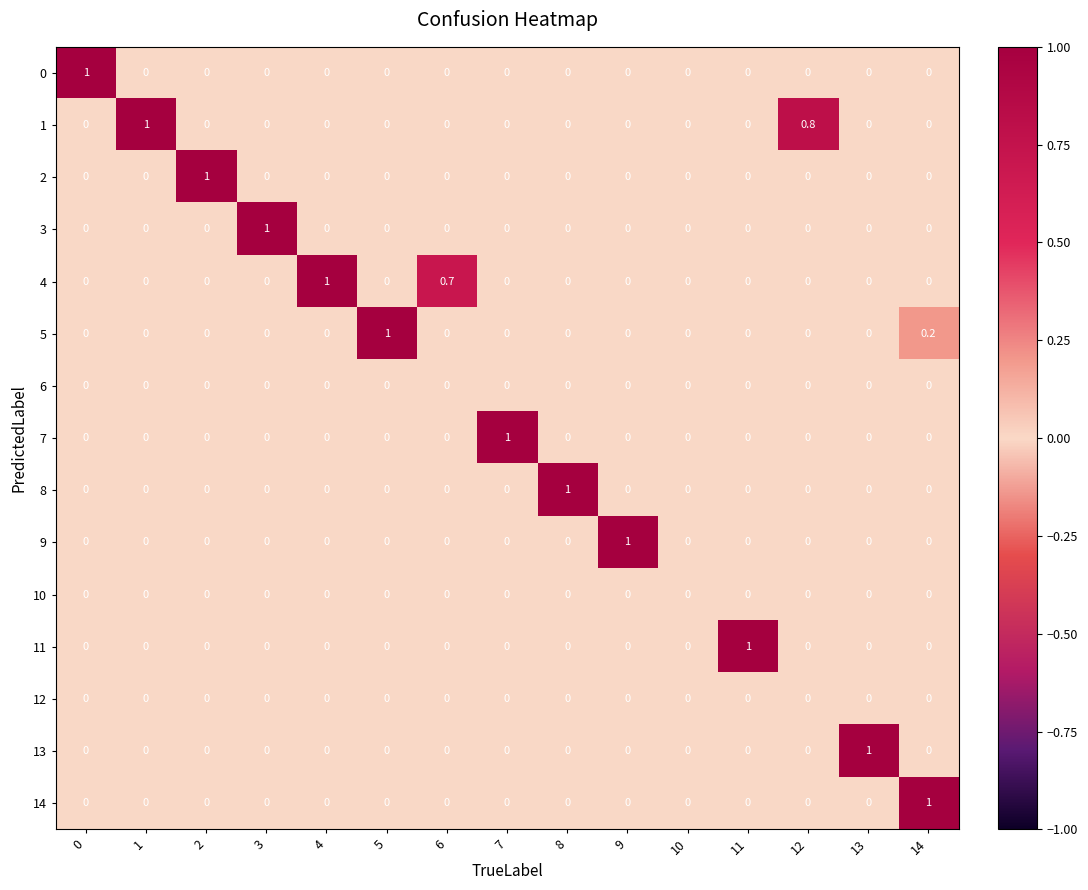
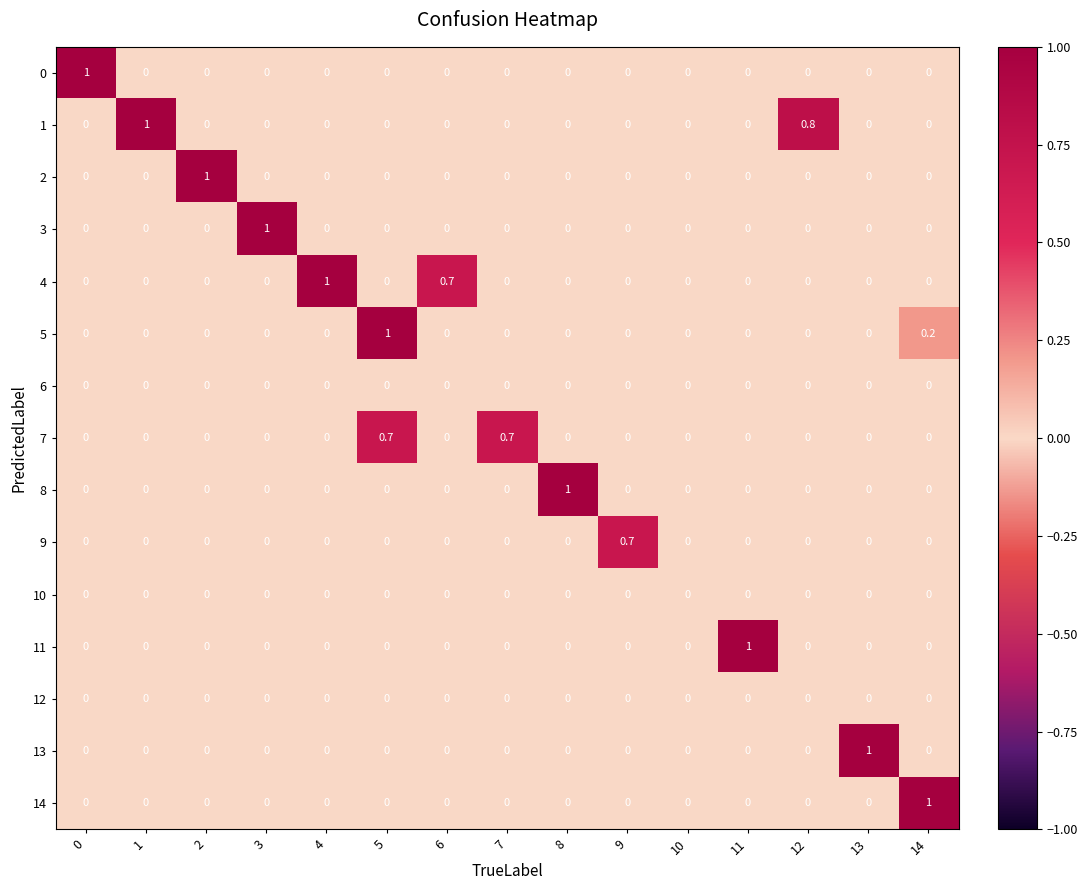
7, 5: 0 -> 0.7
7, 7: 1 -> 0.7
9, 9: 1 -> 0.7
